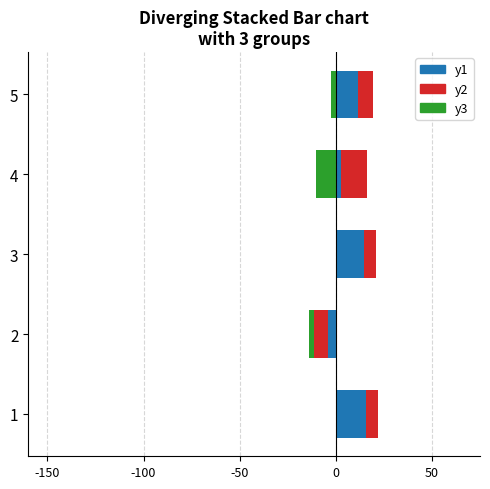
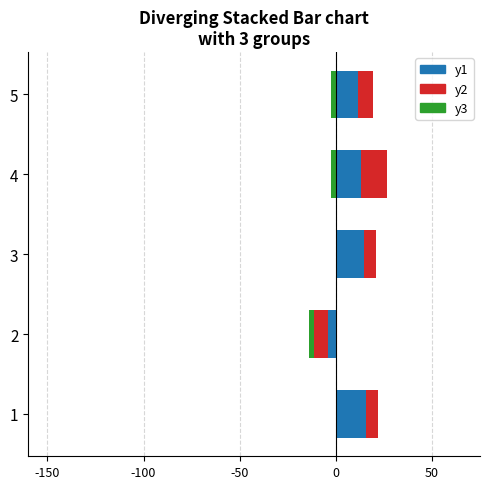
y3, 4: -10 -> -3
y1, 4: 3 -> 13
